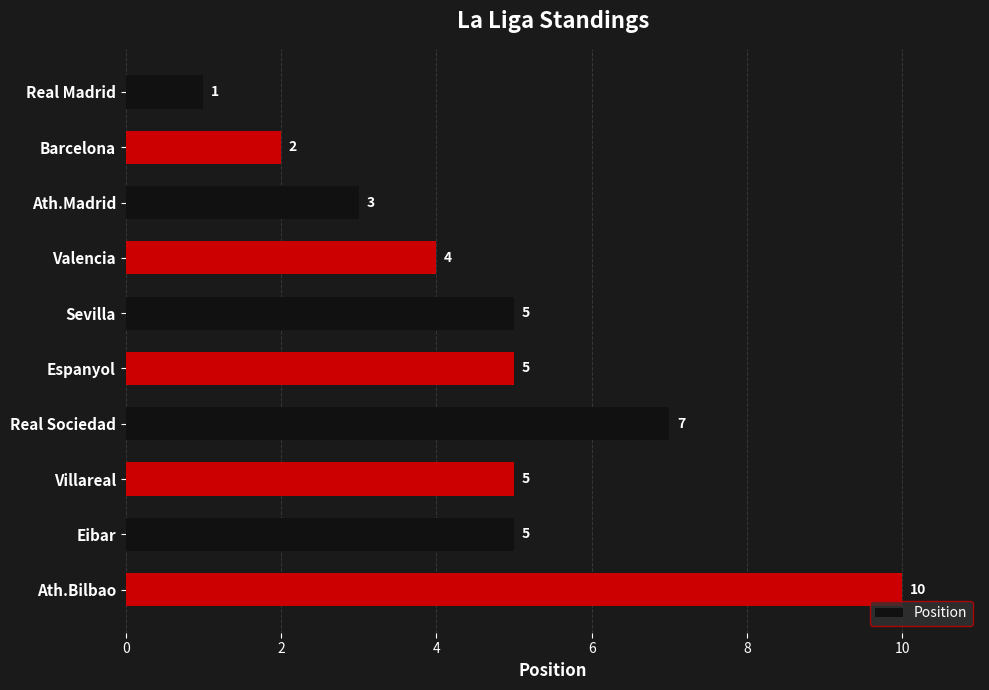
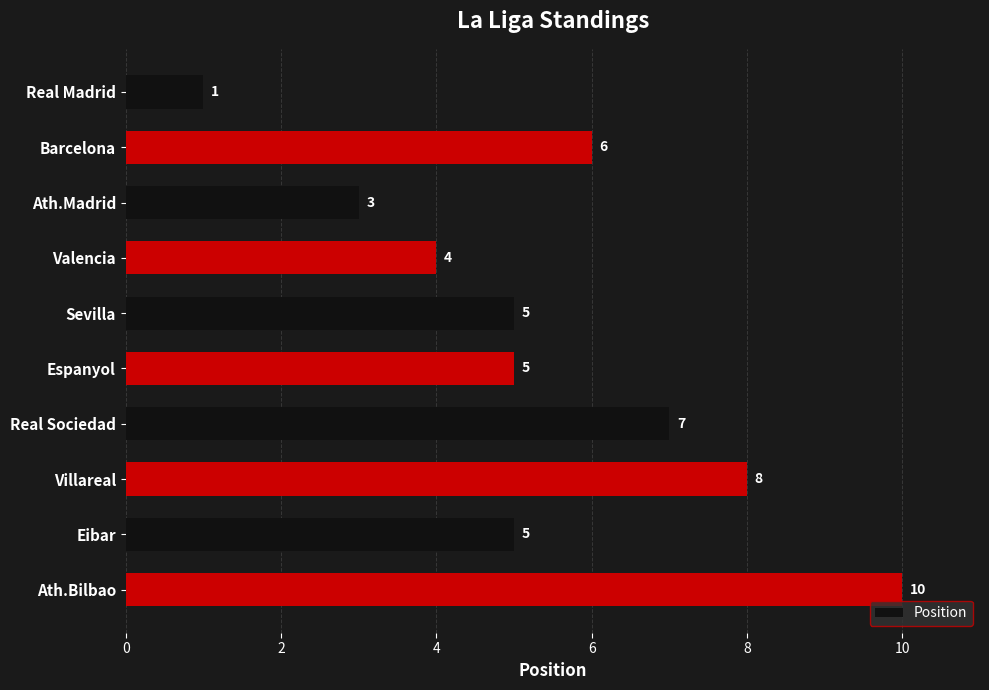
Barcelona: 2 -> 6
Villareal: 5 -> 8
